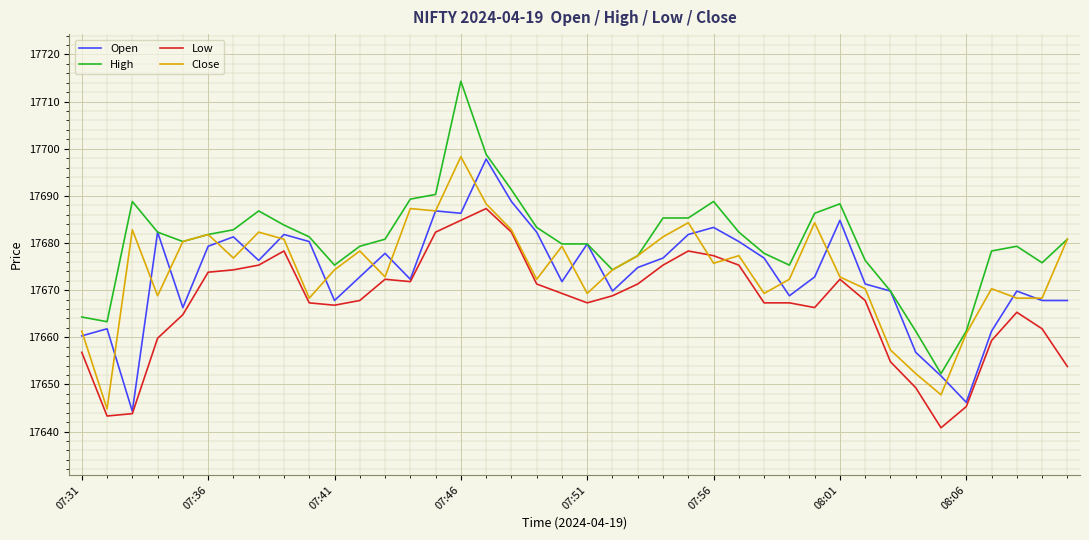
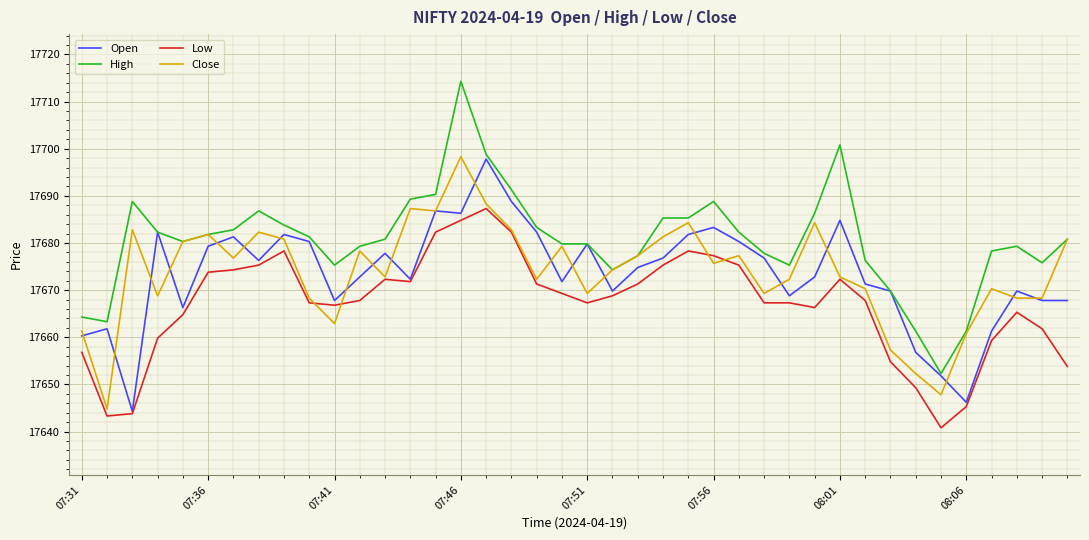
Close, 07:41: 17674 -> 17663
High, 08:01: 17688 -> 17701
